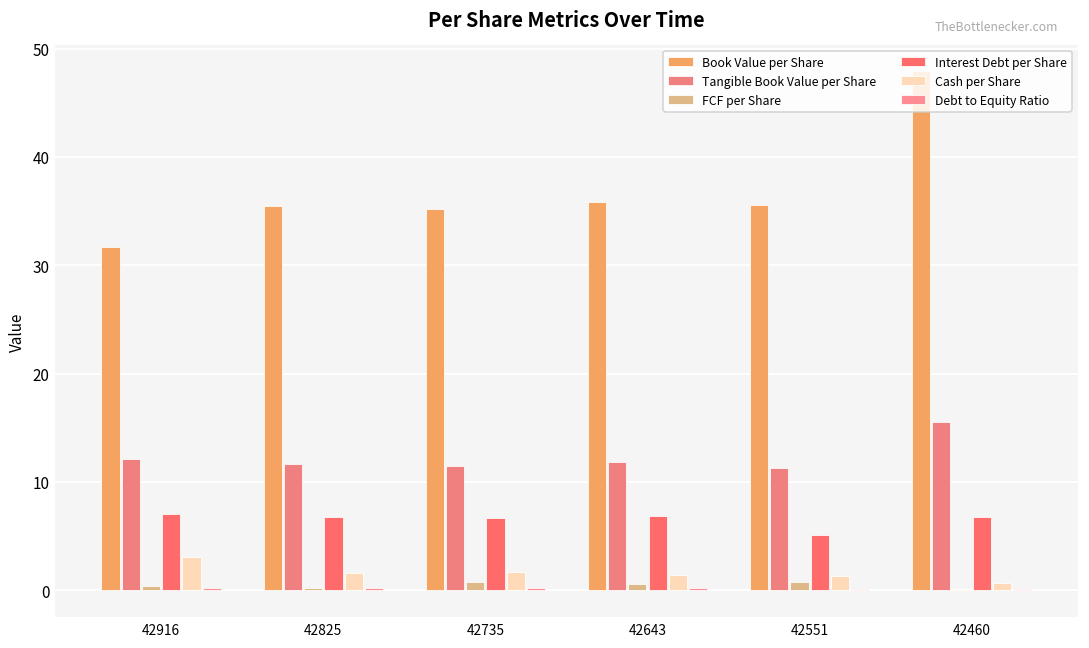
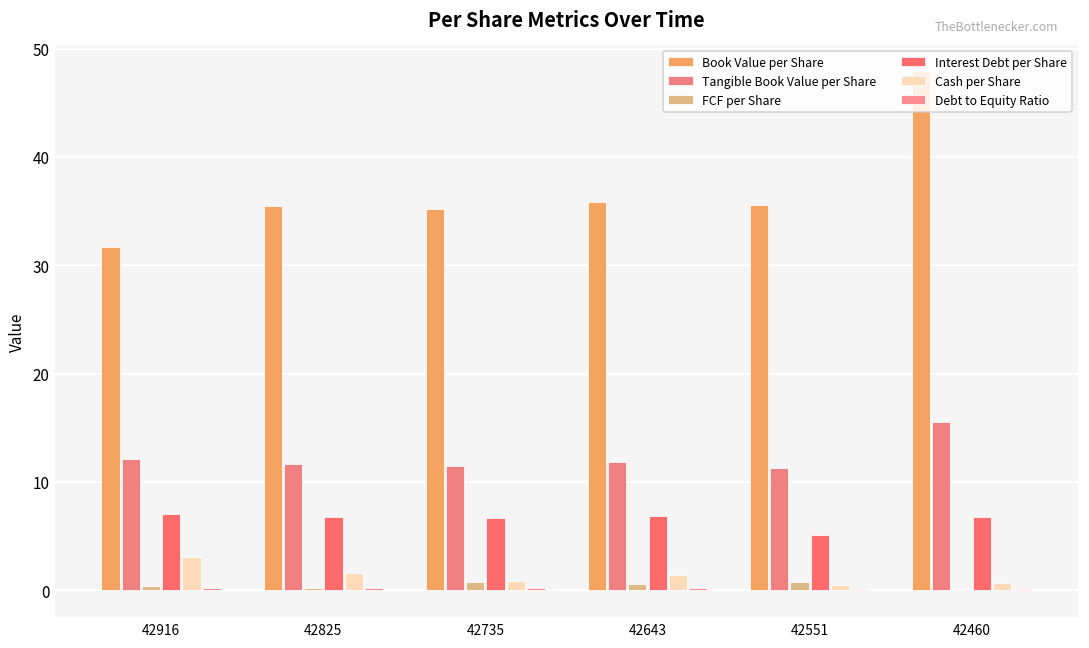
Cash per Share, 42735: 2 -> 1
Cash per Share, 42551: 1 -> 0
